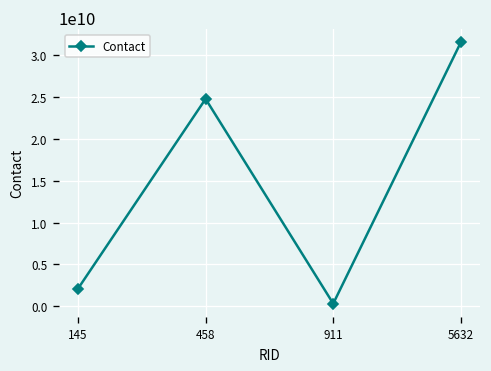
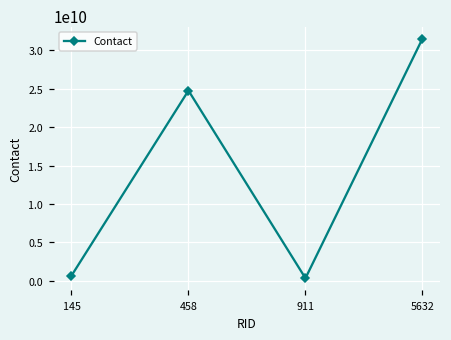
145: 2000000000 -> 1000000000
